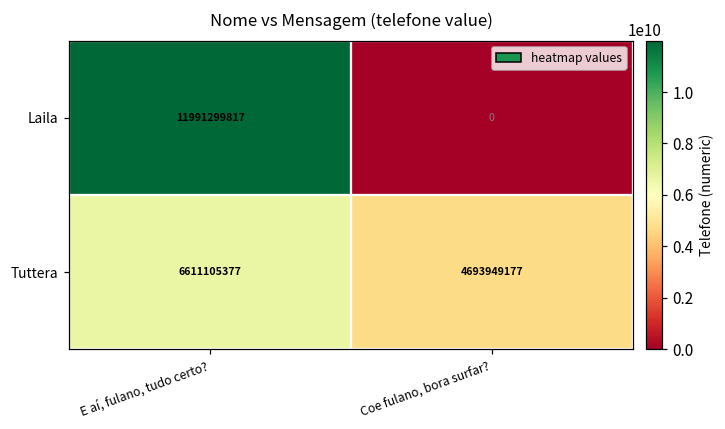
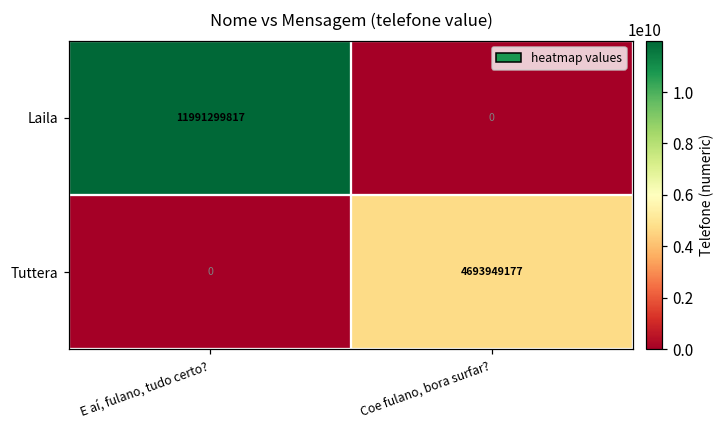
Tuttera, E aí, fulano, tudo certo?: 6611105377 -> 0
